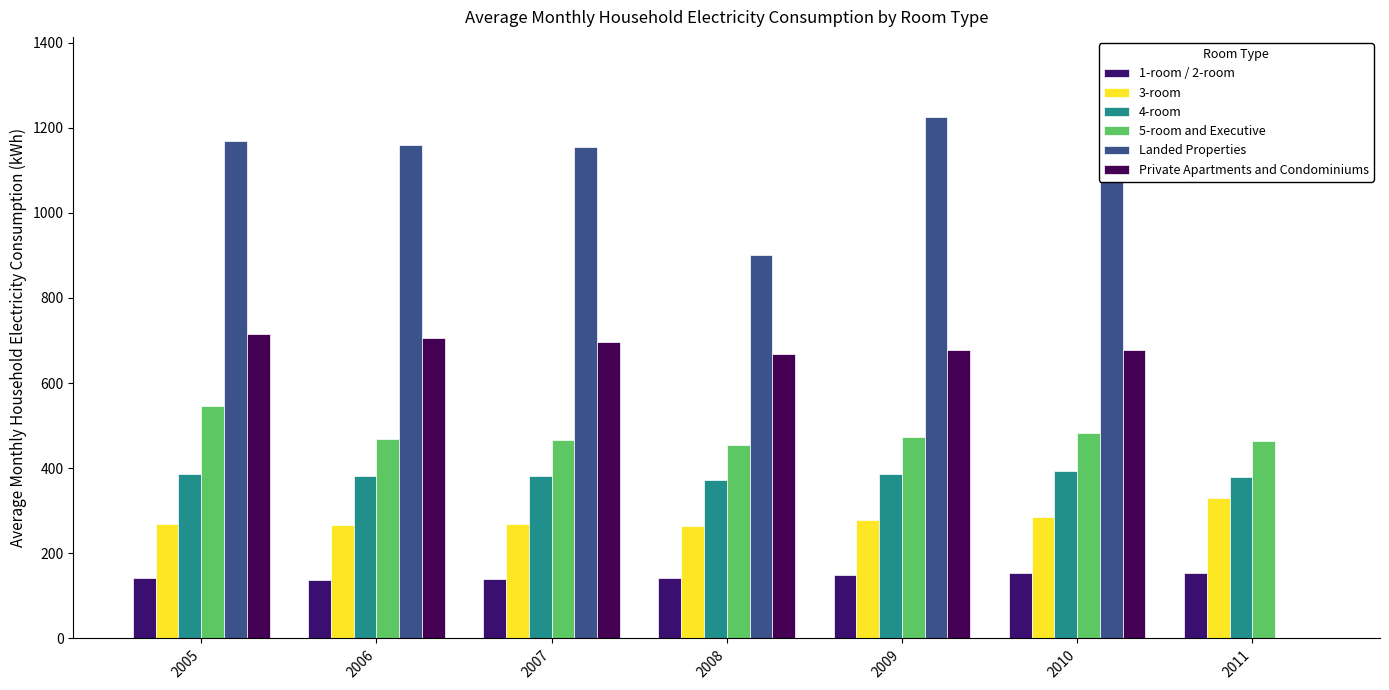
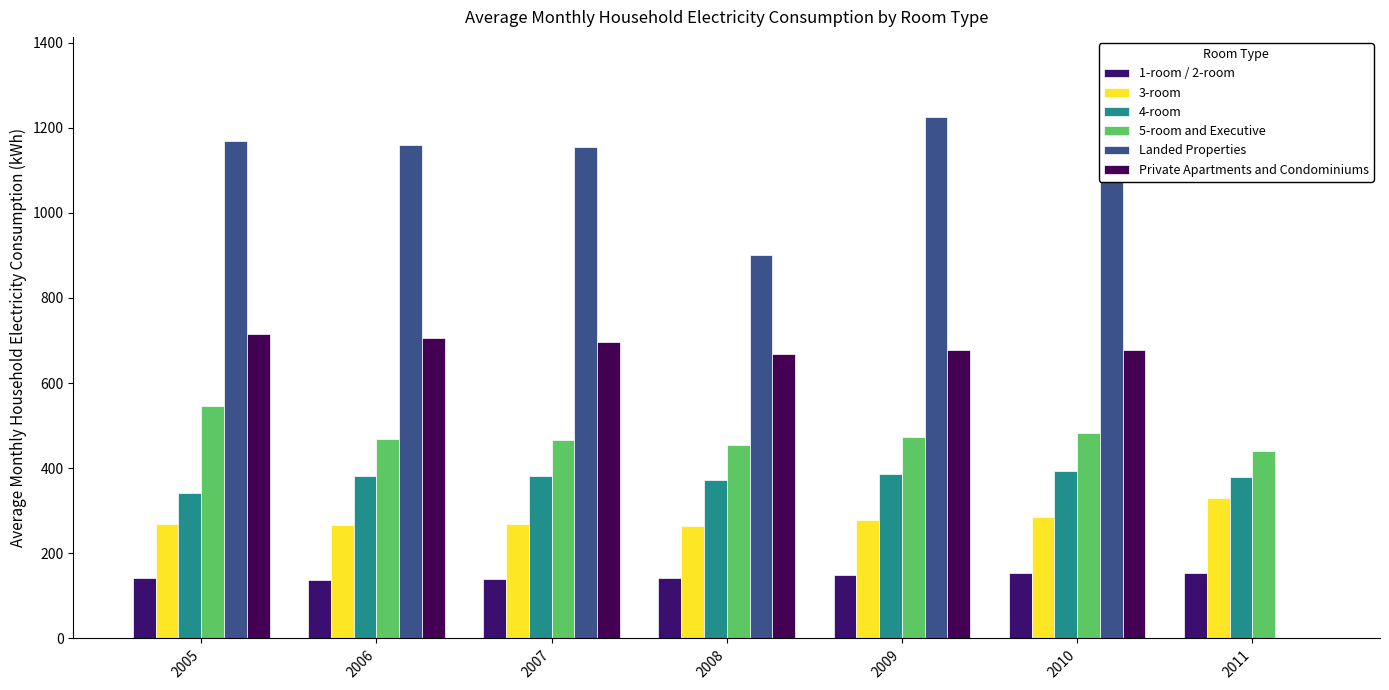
4-room, 2005: 390 -> 340
5-room and Executive, 2011: 460 -> 440
